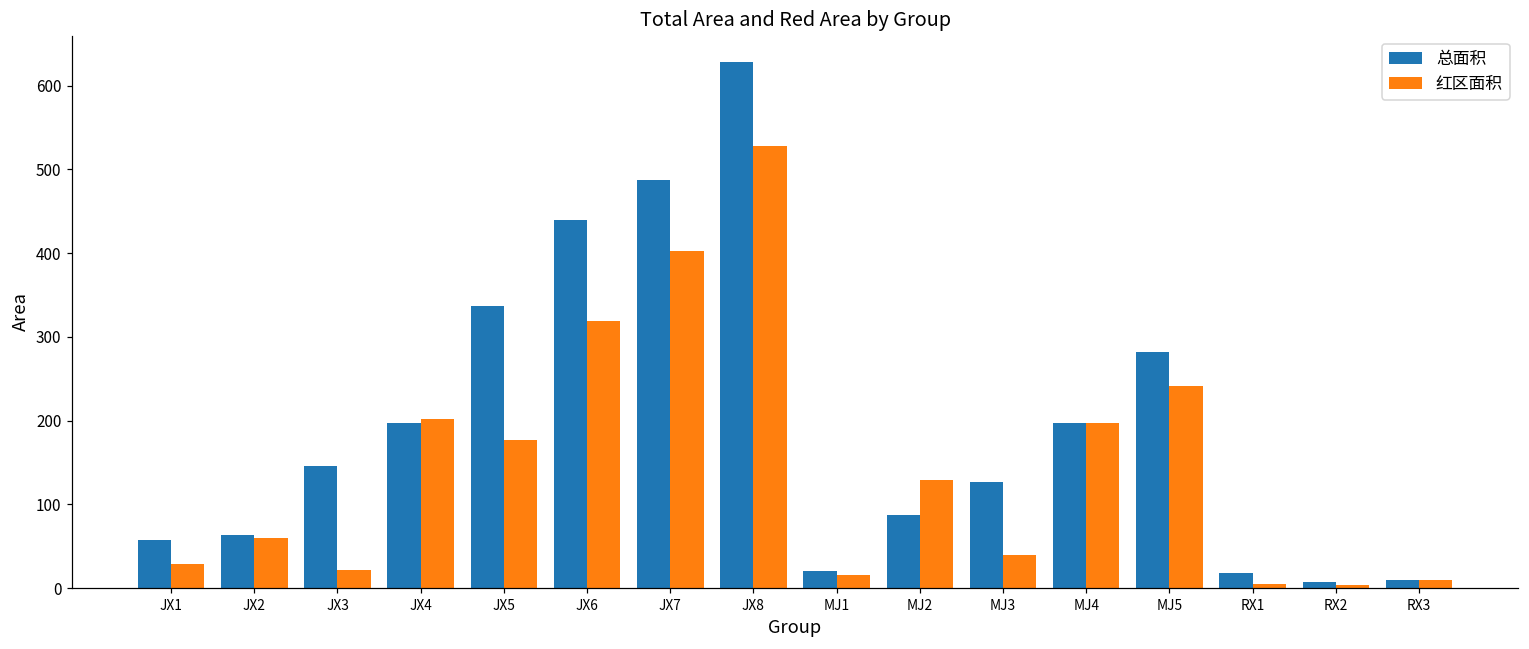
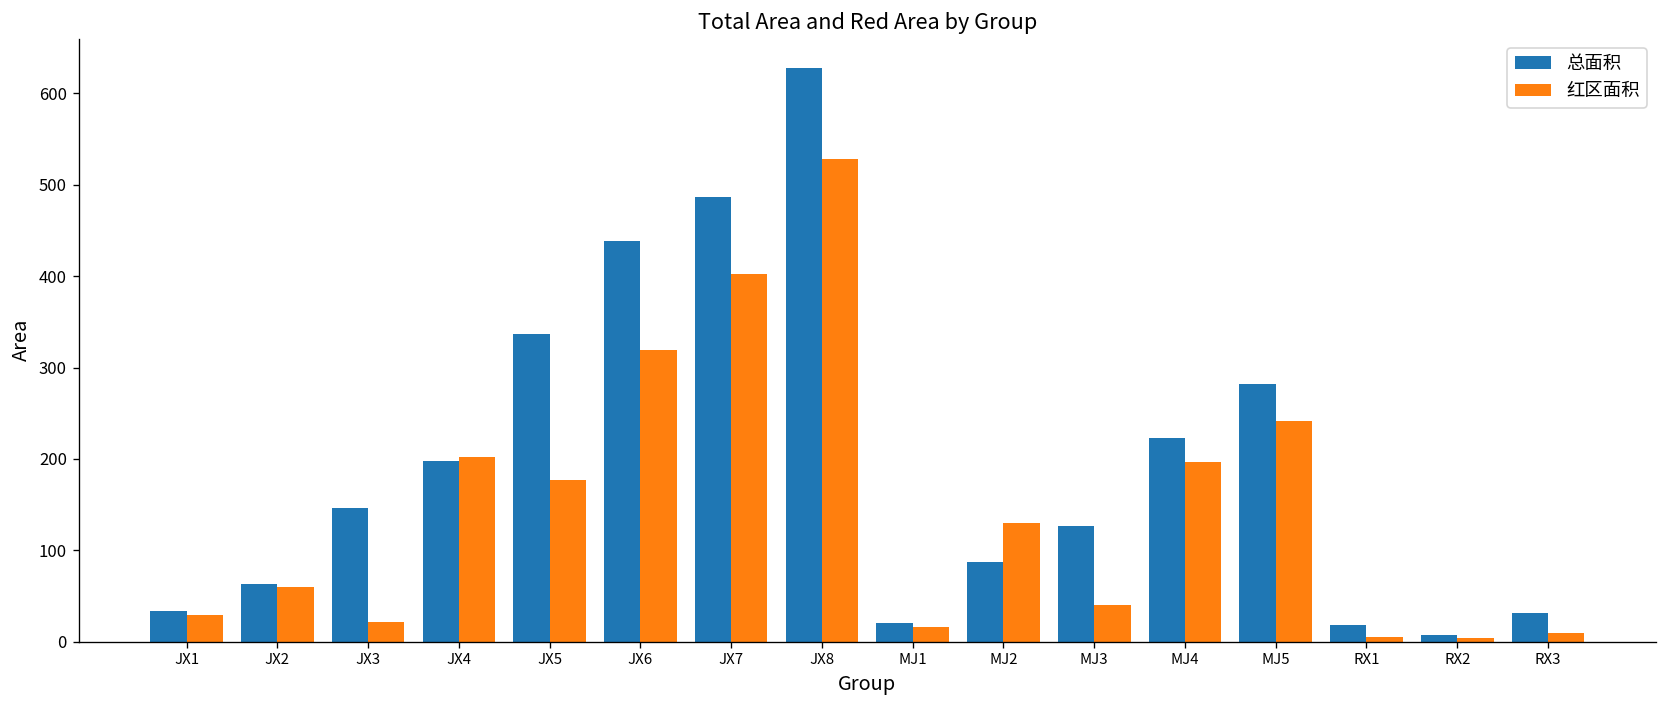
总面积, JX1: 60 -> 30
总面积, MJ4: 200 -> 220
总面积, RX3: 10 -> 30
